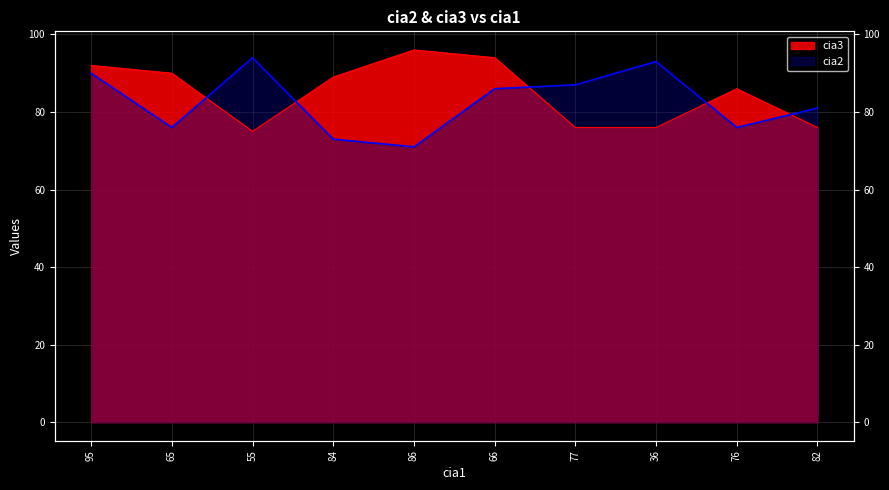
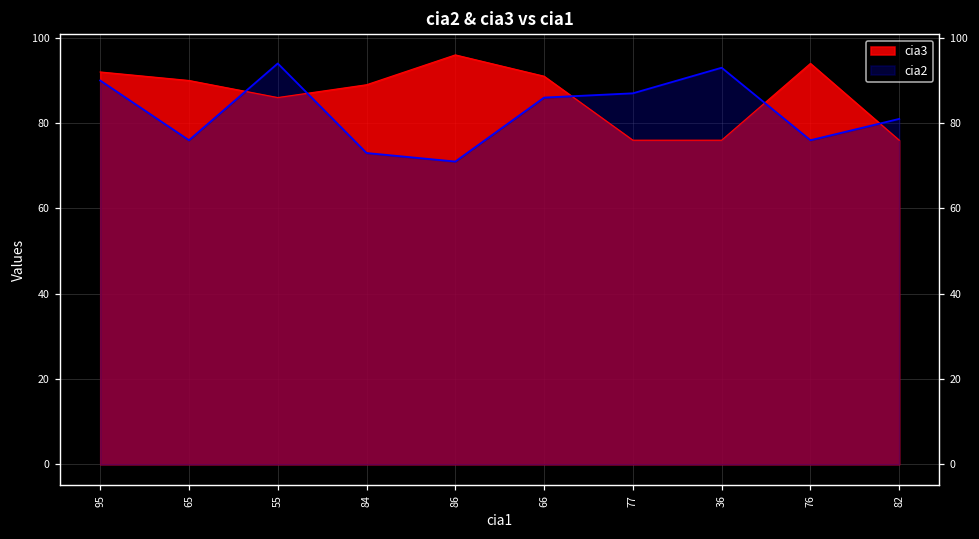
cia3, 55: 75 -> 86
cia3, 66: 94 -> 91
cia3, 76: 86 -> 94
